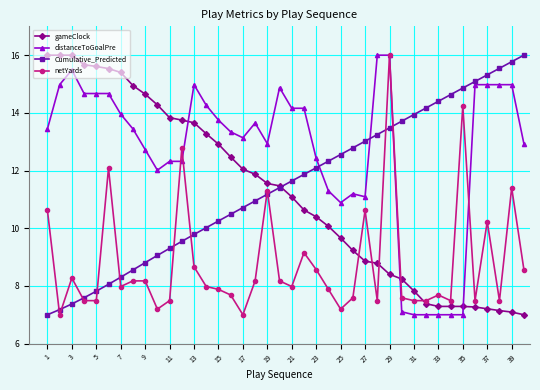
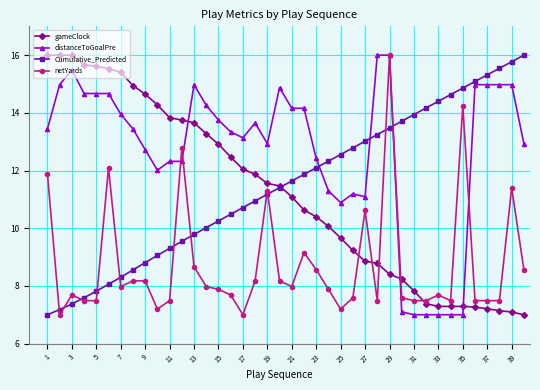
netYards, 1: 10.6 -> 11.9
netYards, 3: 8.3 -> 7.7
netYards, 37: 10.2 -> 7.5
